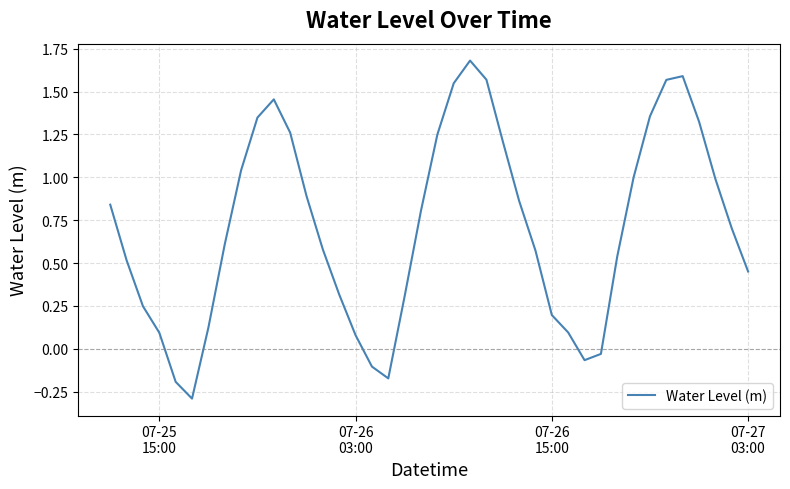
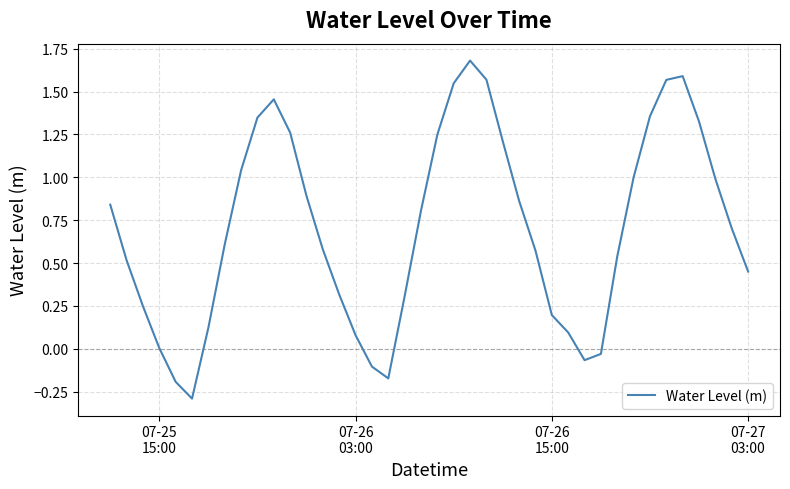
07-25 15:00: 0.09 -> 0.00
